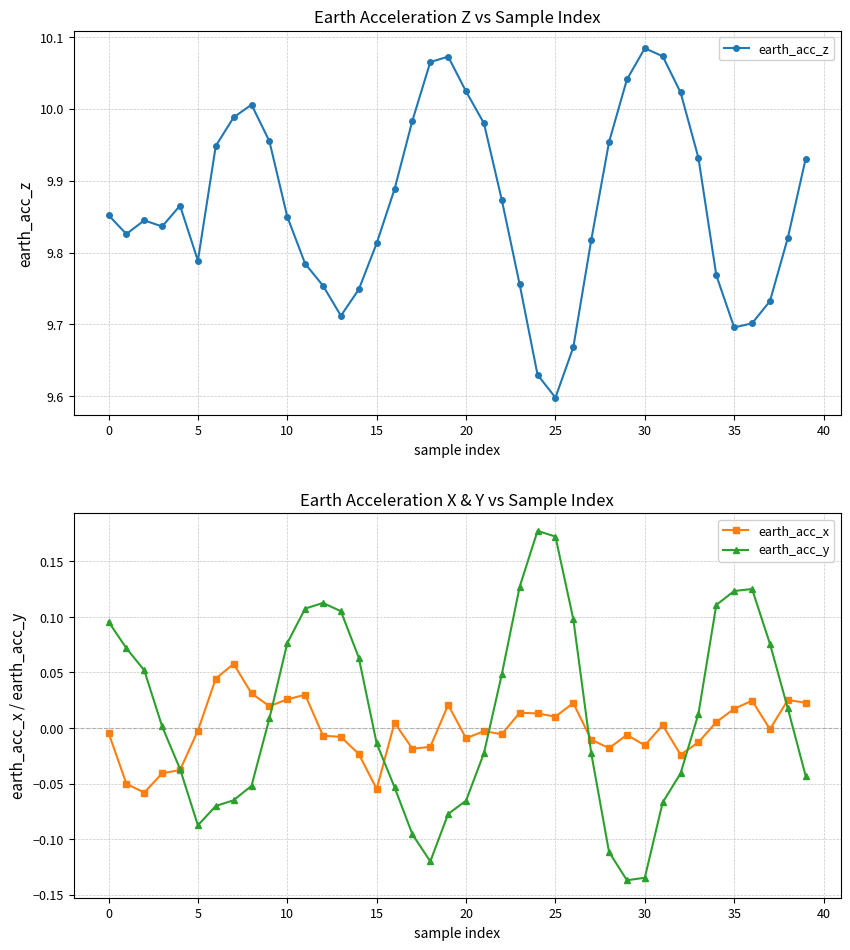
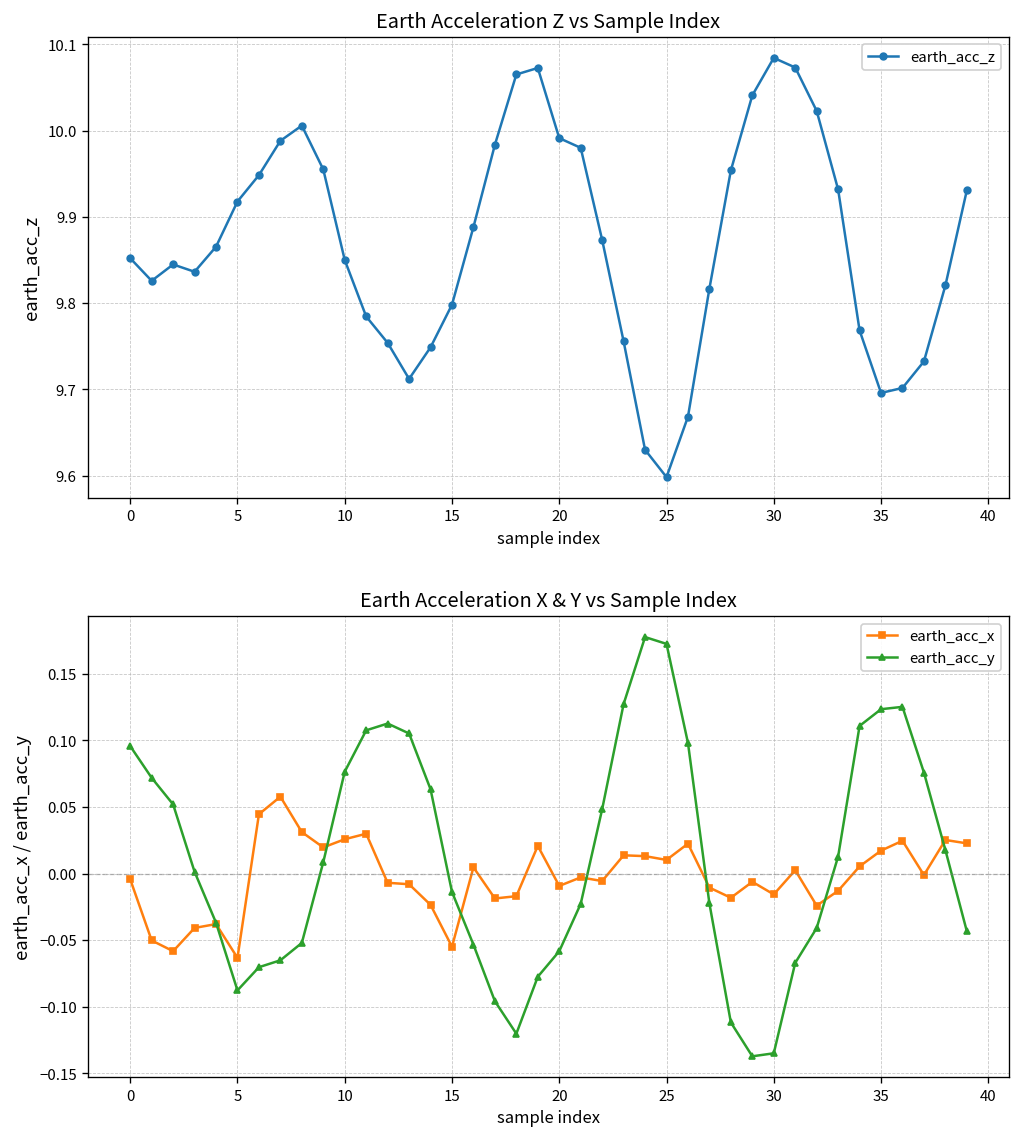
Earth Acceleration Z vs Sample Index, 5: 9.79 -> 9.92
Earth Acceleration Z vs Sample Index, 15: 9.81 -> 9.80
Earth Acceleration Z vs Sample Index, 20: 10.02 -> 9.99
Earth Acceleration X & Y vs Sample Index, earth_acc_x, 5: -0.002 -> -0.063
Earth Acceleration X & Y vs Sample Index, earth_acc_y, 20: -0.065 -> -0.058
